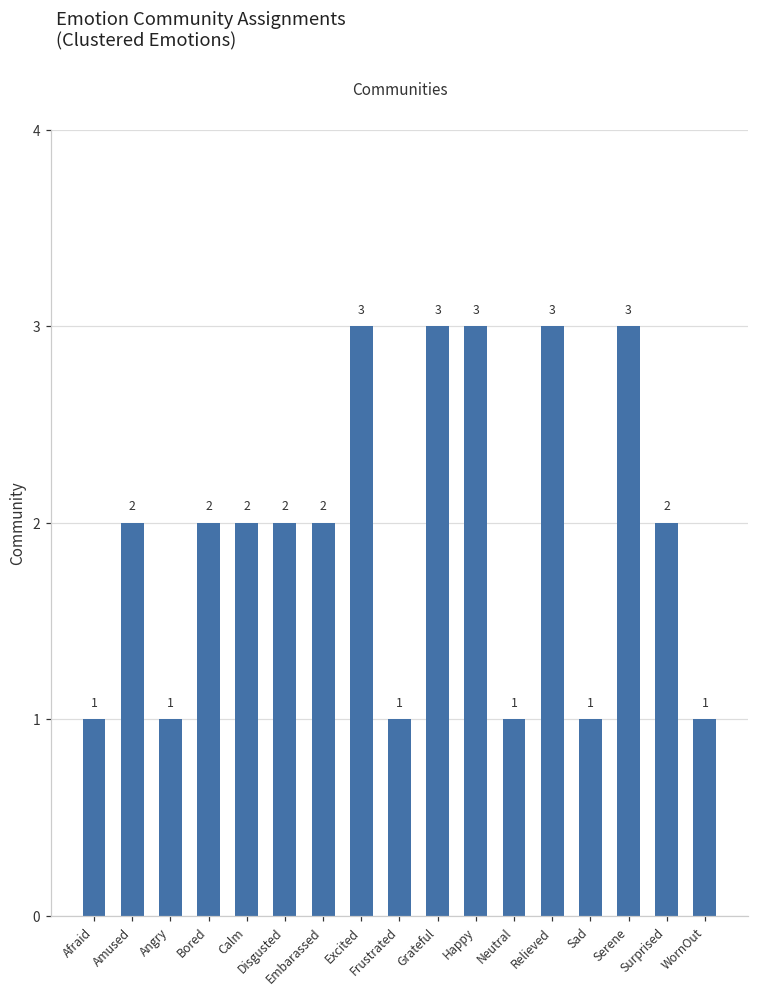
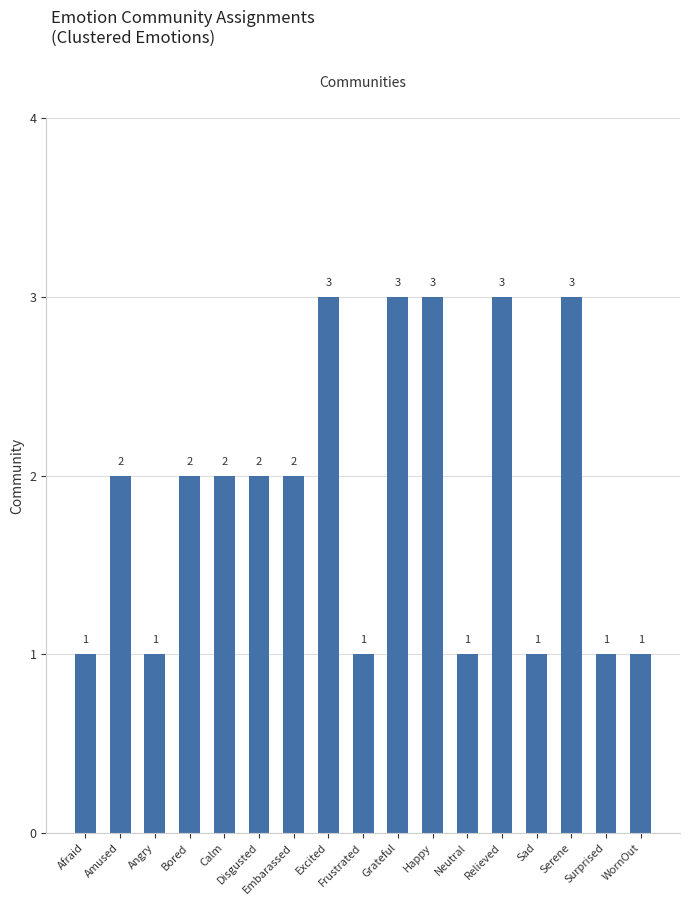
Surprised: 2 -> 1
